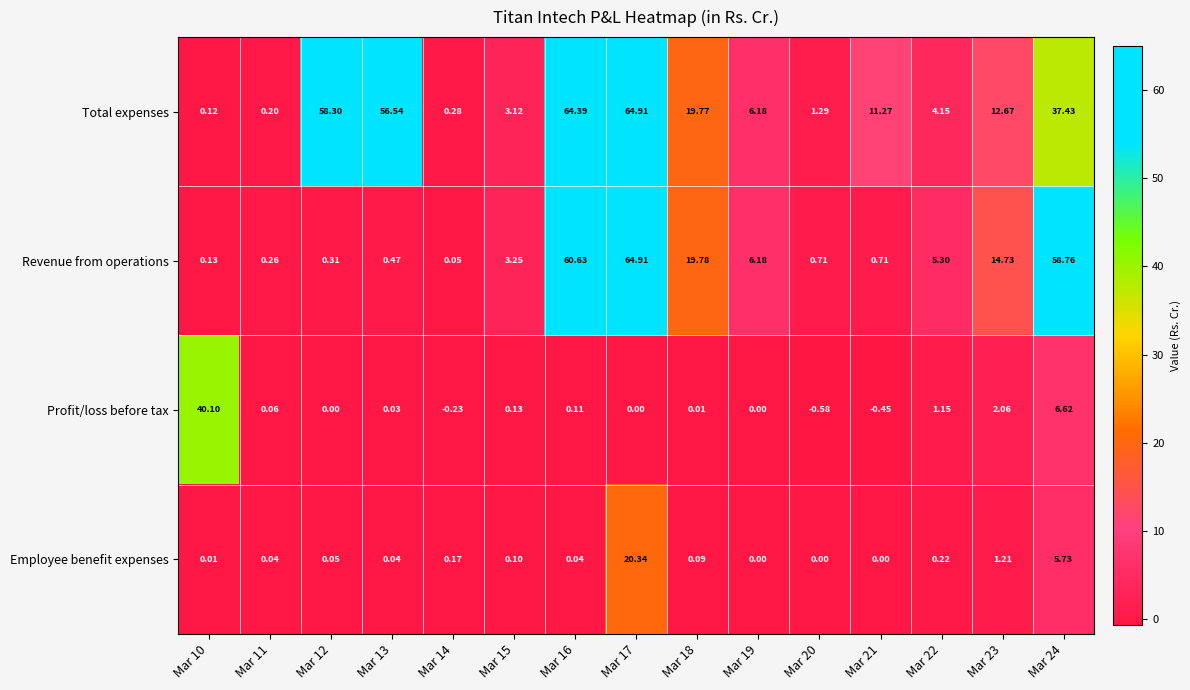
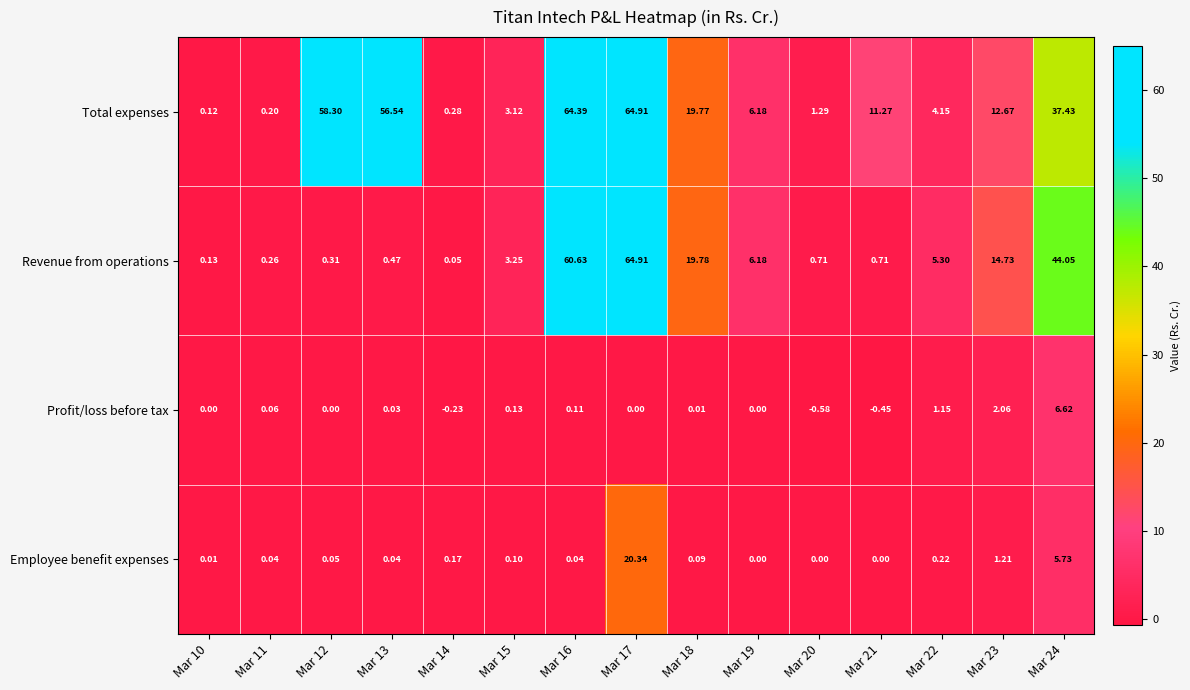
Revenue from operations, Mar 24: 58.76 -> 44.05
Profit/loss before tax, Mar 10: 40.10 -> 0.00
